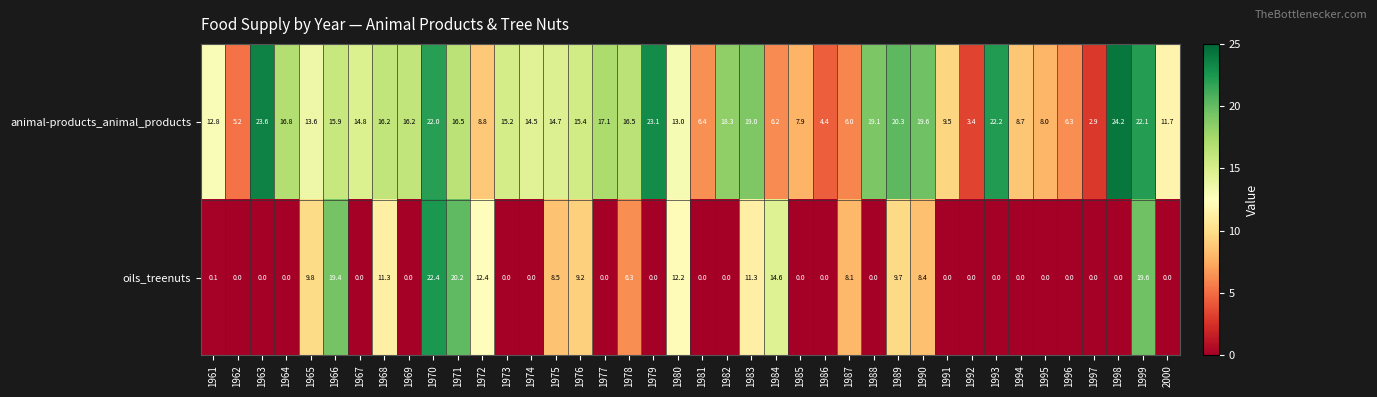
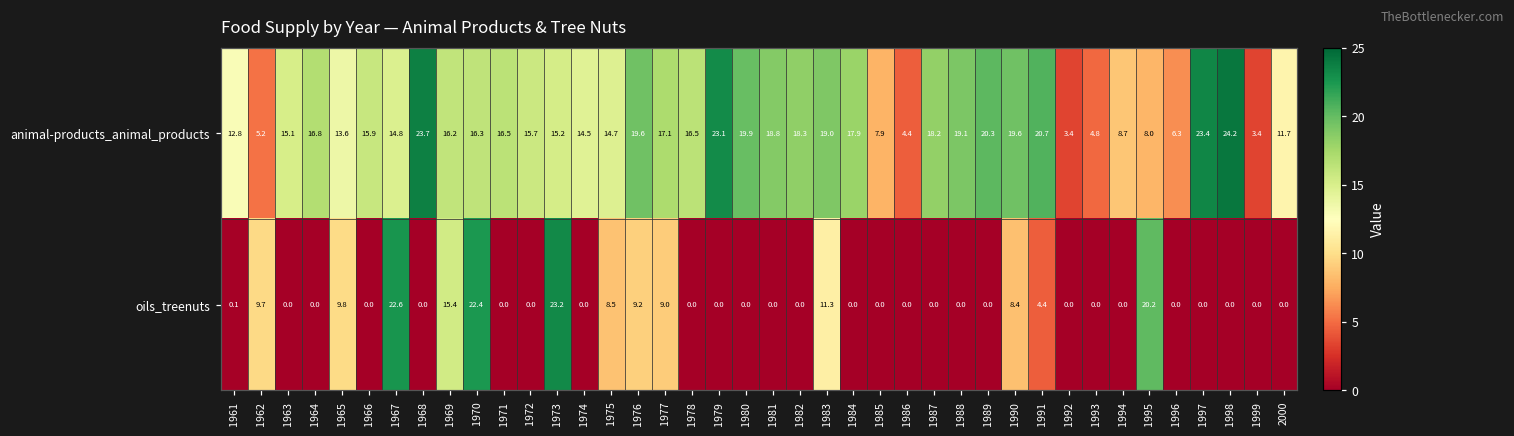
animal-products_animal_products, 1963: 23.6 -> 15.1
animal-products_animal_products, 1968: 16.2 -> 23.7
animal-products_animal_products, 1970: 22.0 -> 16.3
animal-products_animal_products, 1972: 8.8 -> 15.7
animal-products_animal_products, 1976: 15.4 -> 19.6
animal-products_animal_products, 1980: 13.0 -> 19.9
animal-products_animal_products, 1981: 6.4 -> 18.8
animal-products_animal_products, 1984: 6.2 -> 17.9
animal-products_animal_products, 1987: 6.0 -> 18.2
animal-products_animal_products, 1991: 9.5 -> 20.7
animal-products_animal_products, 1993: 22.2 -> 4.8
animal-products_animal_products, 1997: 2.9 -> 23.4
animal-products_animal_products, 1999: 22.1 -> 3.4
oils_treenuts, 1962: 0.0 -> 9.7
oils_treenuts, 1966: 19.4 -> 0.0
oils_treenuts, 1967: 0.0 -> 22.6
oils_treenuts, 1968: 11.3 -> 0.0
oils_treenuts, 1969: 0.0 -> 15.4
oils_treenuts, 1971: 20.2 -> 0.0
oils_treenuts, 1972: 12.4 -> 0.0
oils_treenuts, 1973: 0.0 -> 23.2
oils_treenuts, 1977: 0.0 -> 9.0
oils_treenuts, 1978: 6.3 -> 0.0
oils_treenuts, 1980: 12.2 -> 0.0
oils_treenuts, 1984: 14.6 -> 0.0
oils_treenuts, 1987: 8.1 -> 0.0
oils_treenuts, 1989: 9.7 -> 0.0
oils_treenuts, 1991: 0.0 -> 4.4
oils_treenuts, 1995: 0.0 -> 20.2
oils_treenuts, 1999: 19.6 -> 0.0
